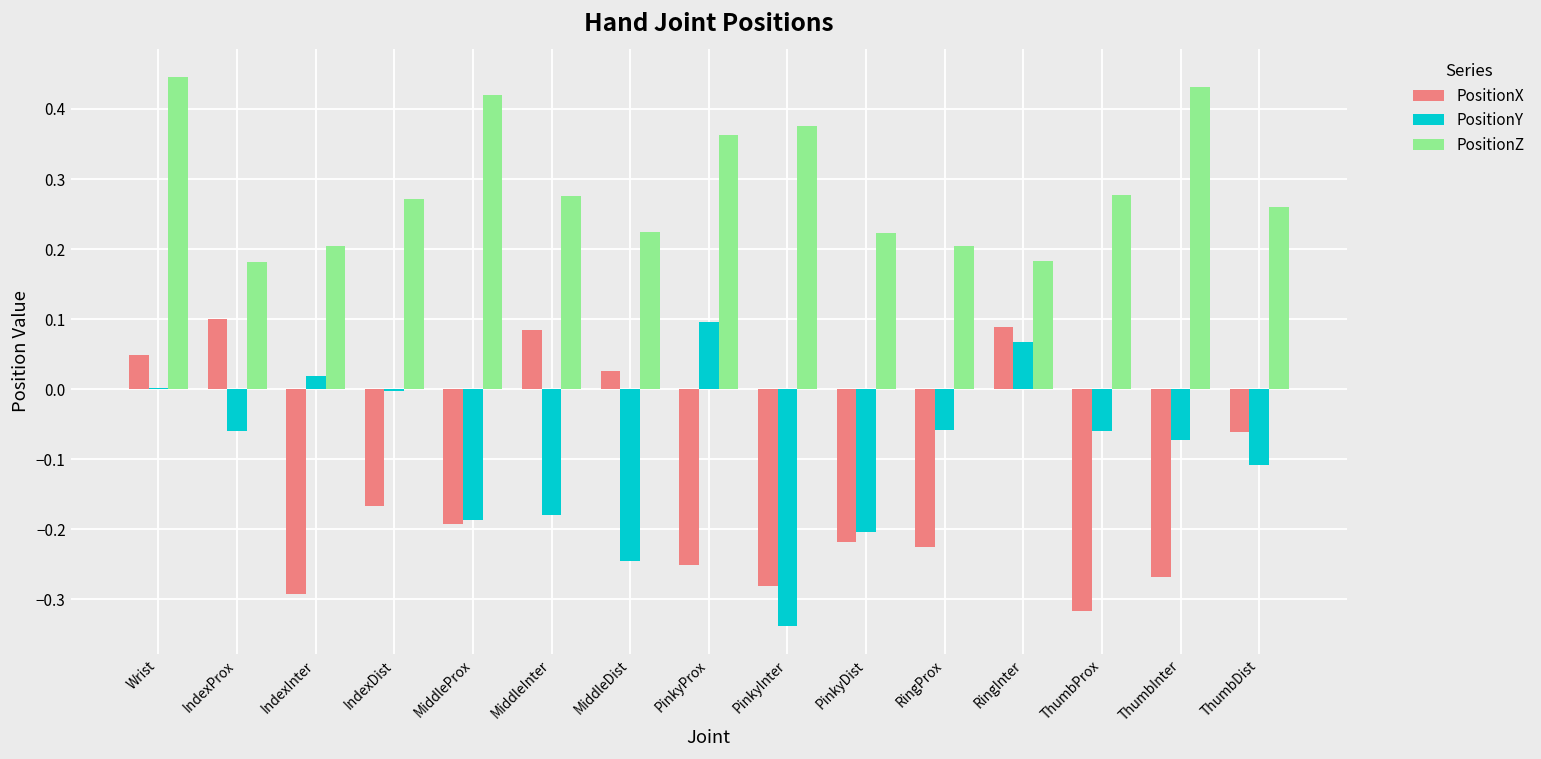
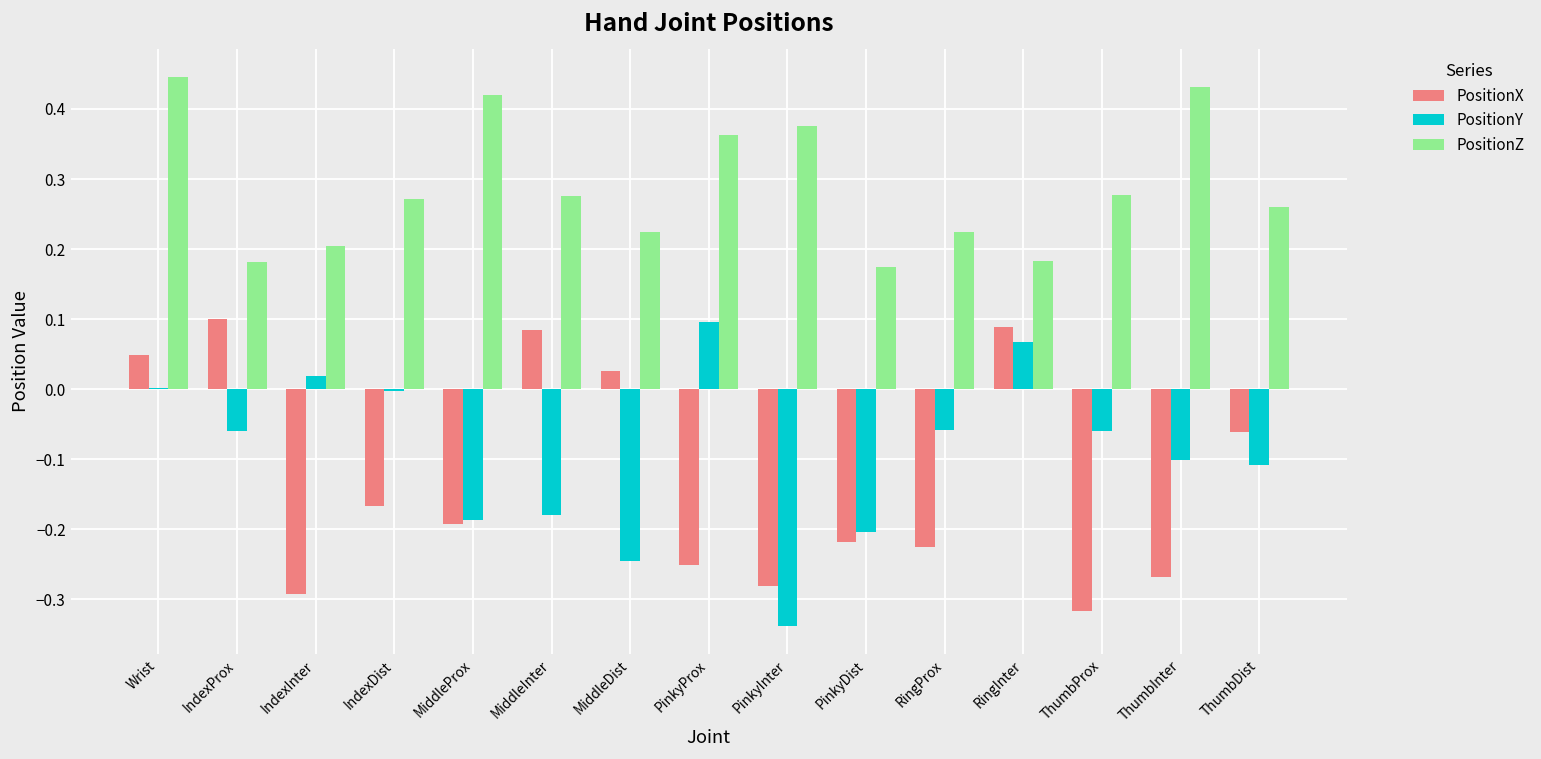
PositionZ, PinkyDist: 0.22 -> 0.17
PositionZ, RingProx: 0.20 -> 0.22
PositionY, ThumbInter: -0.07 -> -0.10
